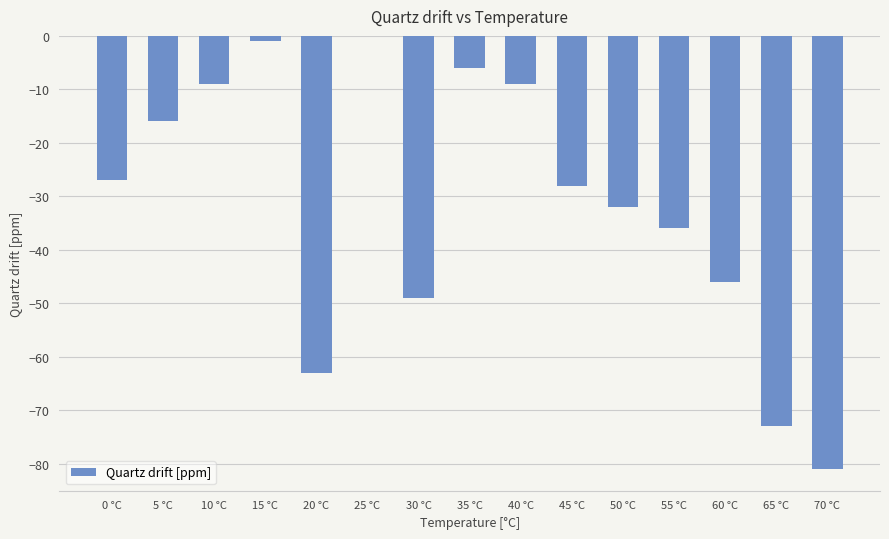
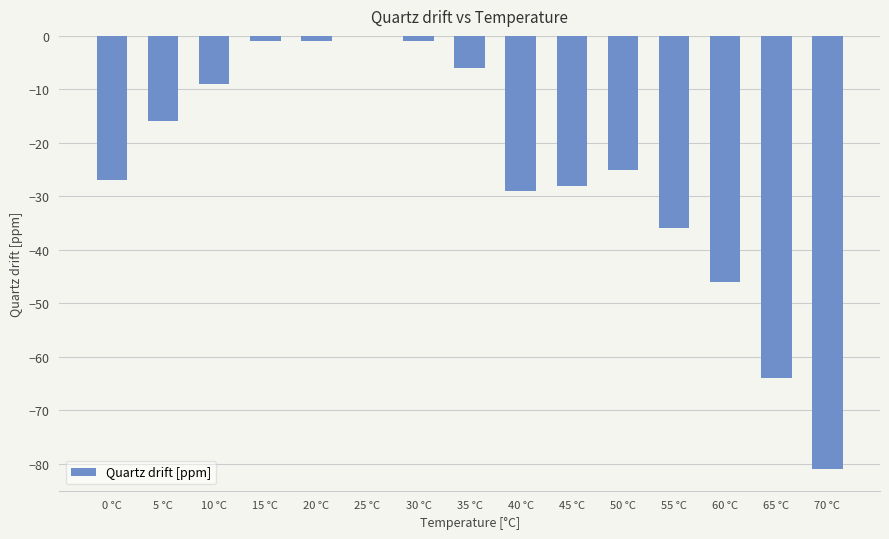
20 °C: -63 -> -1
30 °C: -49 -> -1
40 °C: -9 -> -29
50 °C: -32 -> -25
65 °C: -73 -> -64
